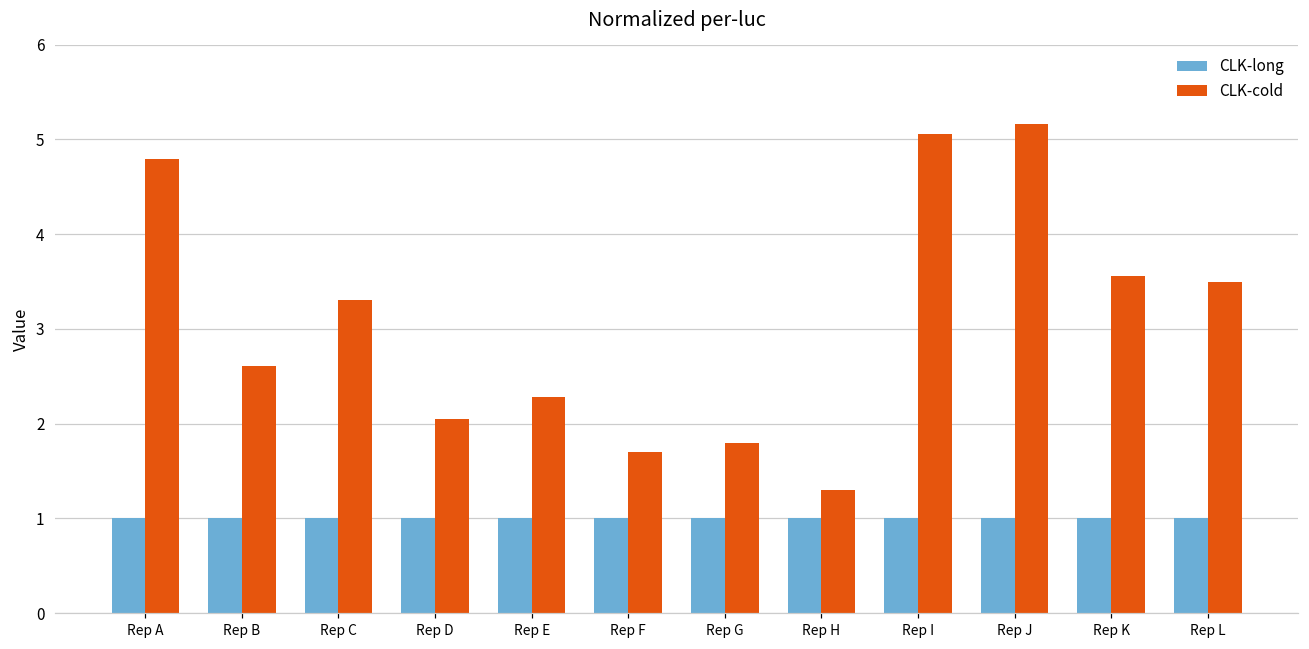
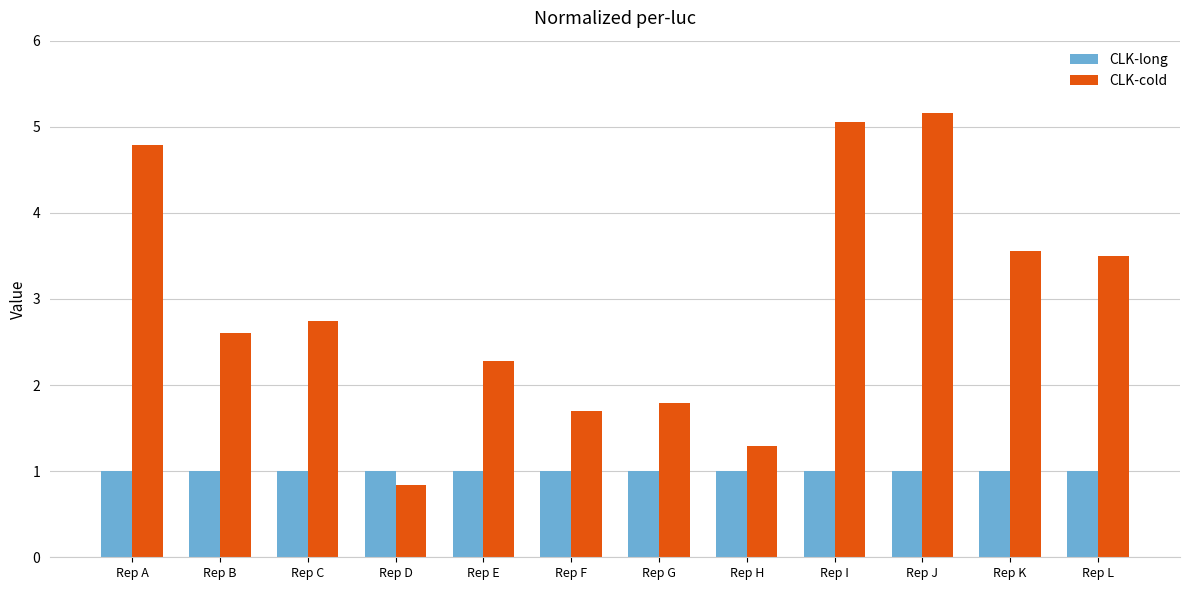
CLK-cold, Rep C: 3.3 -> 2.7
CLK-cold, Rep D: 2.0 -> 0.8
